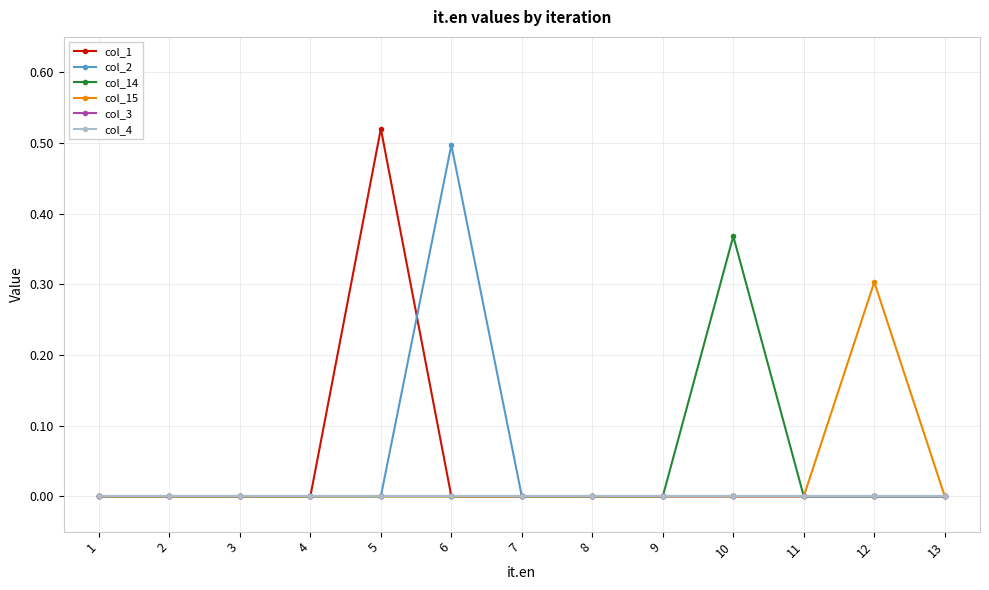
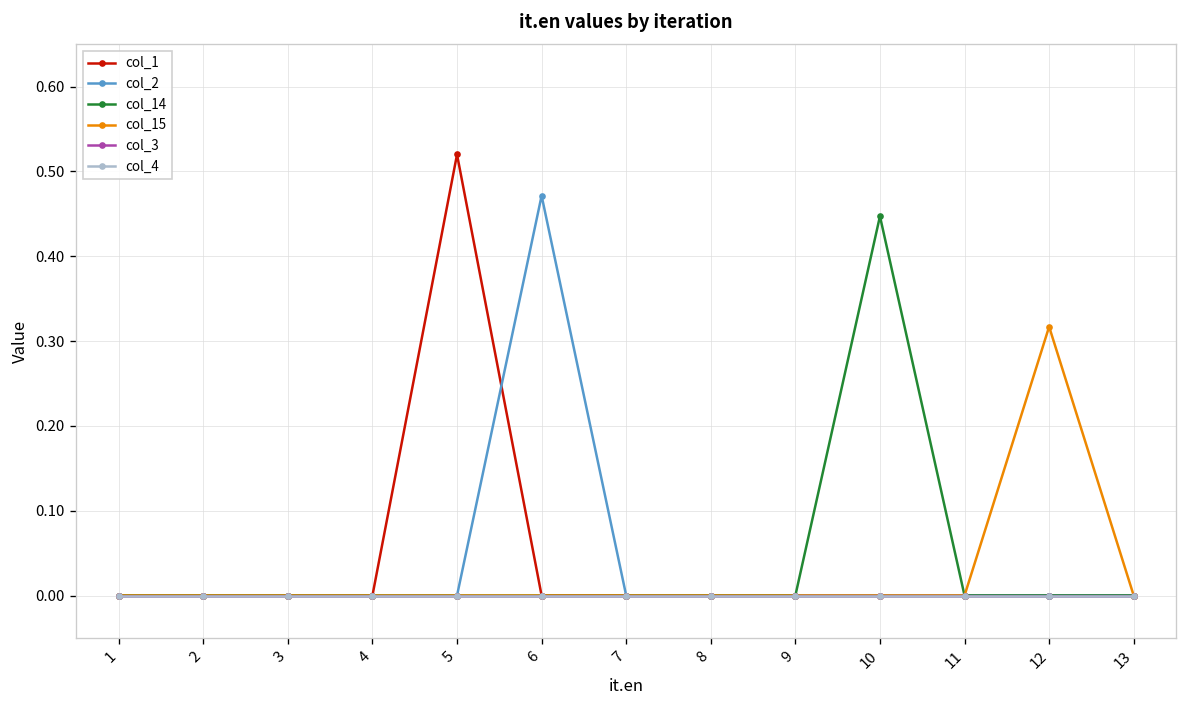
col_2, 6: 0.50 -> 0.47
col_14, 10: 0.37 -> 0.45
col_15, 12: 0.30 -> 0.32
